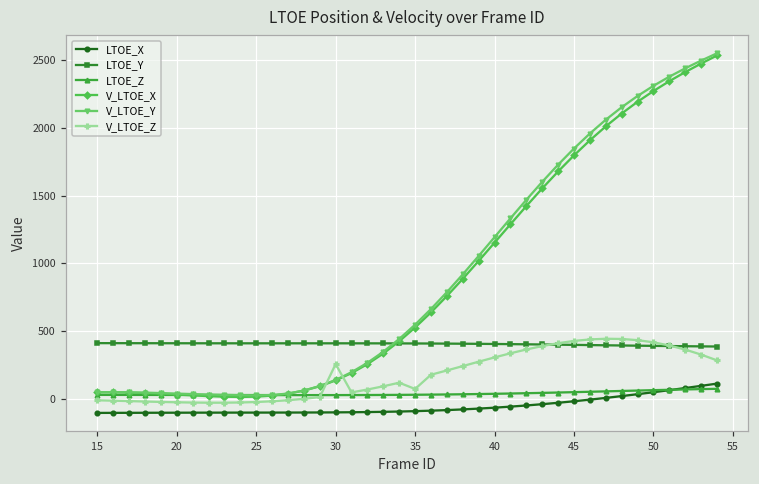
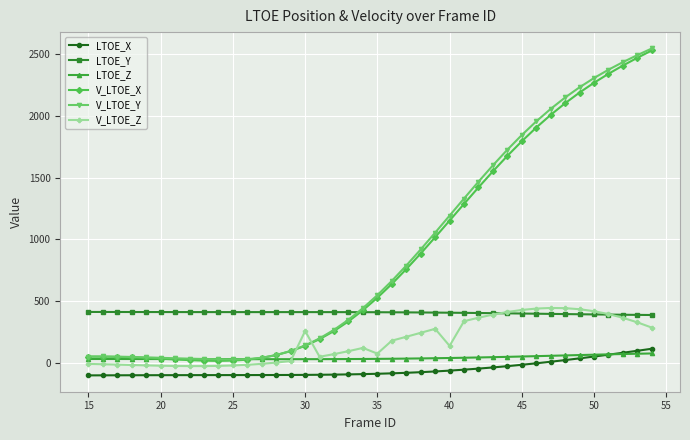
V_LTOE_Z, 40: 310 -> 140
